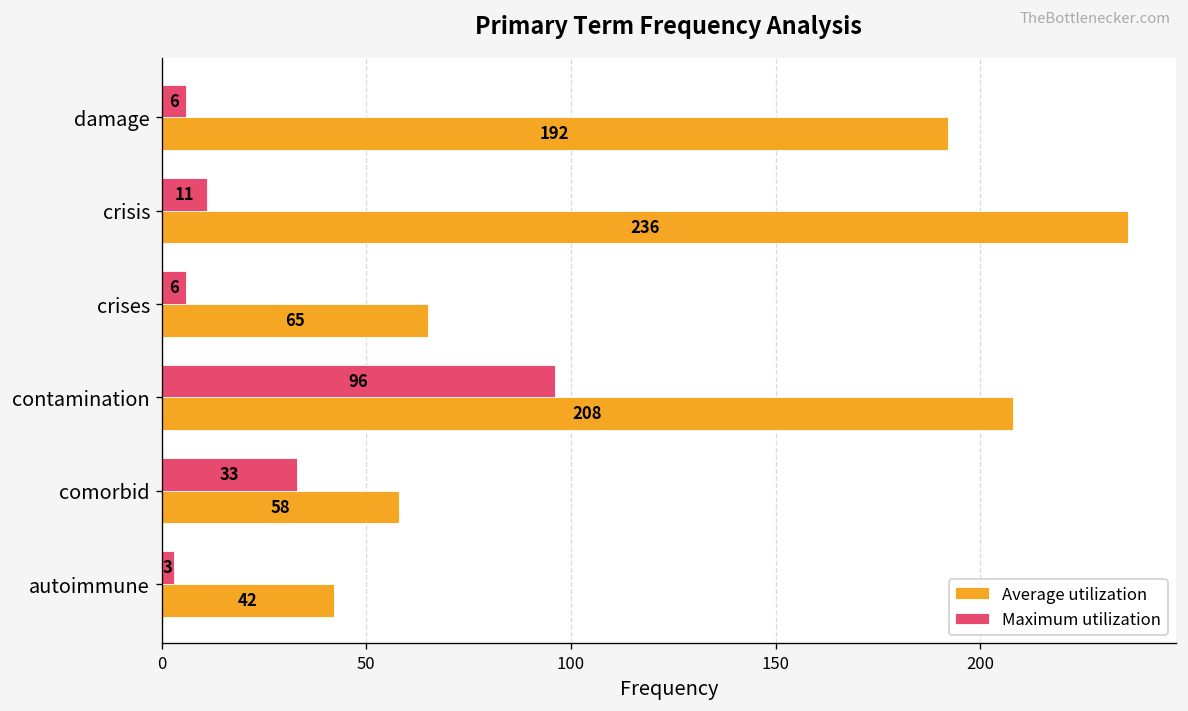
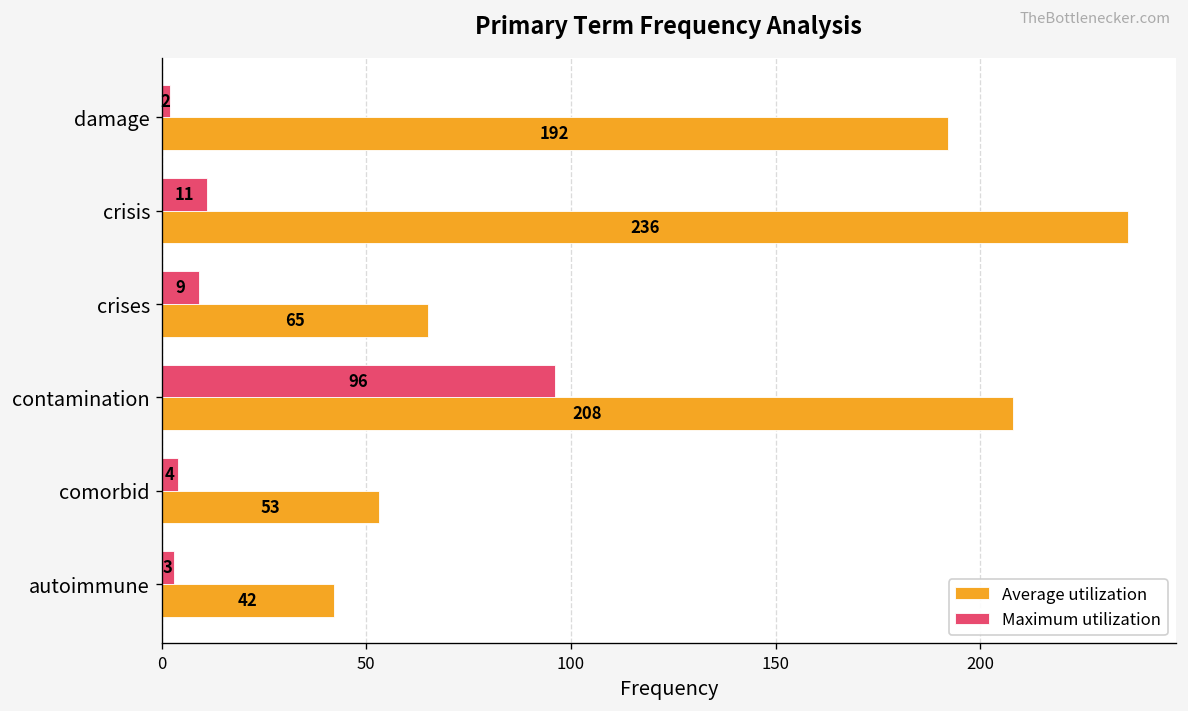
Maximum utilization, damage: 6 -> 2
Maximum utilization, crises: 6 -> 9
Maximum utilization, comorbid: 33 -> 4
Average utilization, comorbid: 58 -> 53
